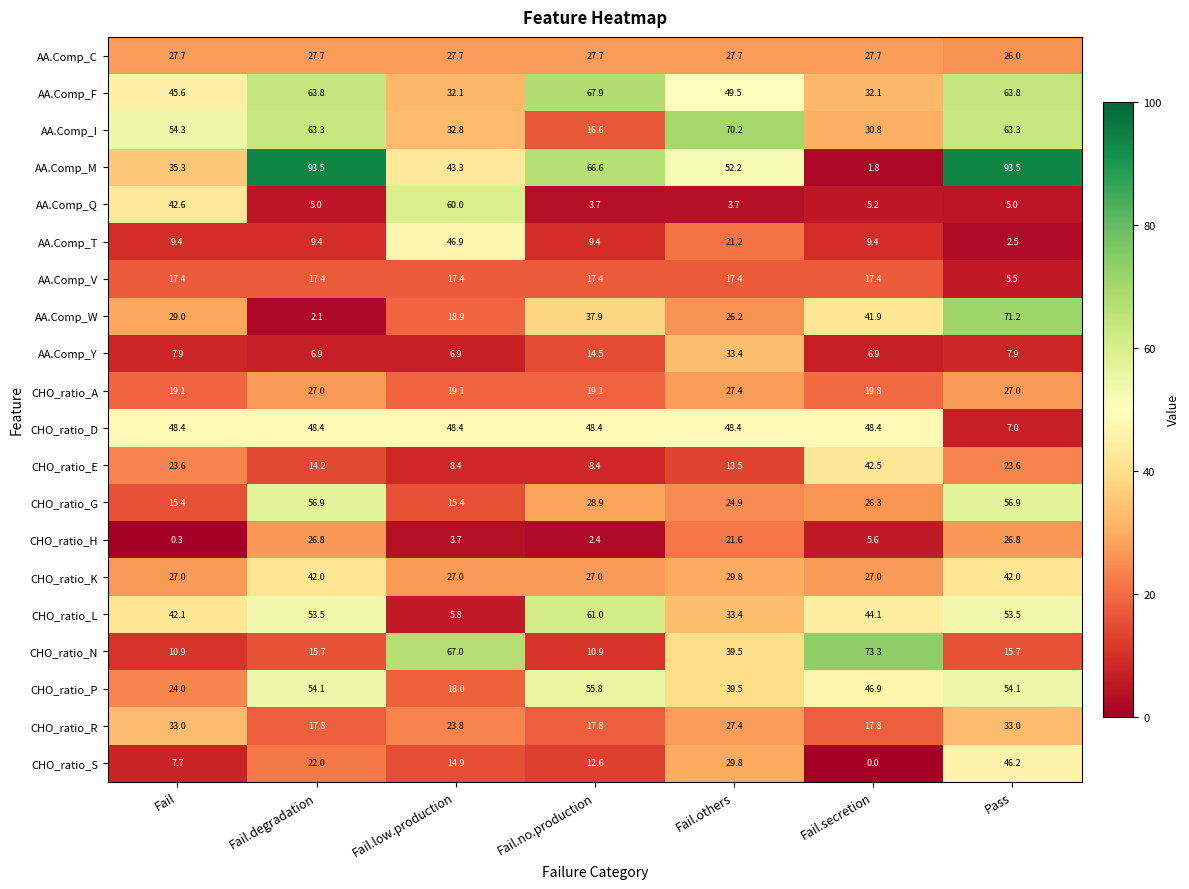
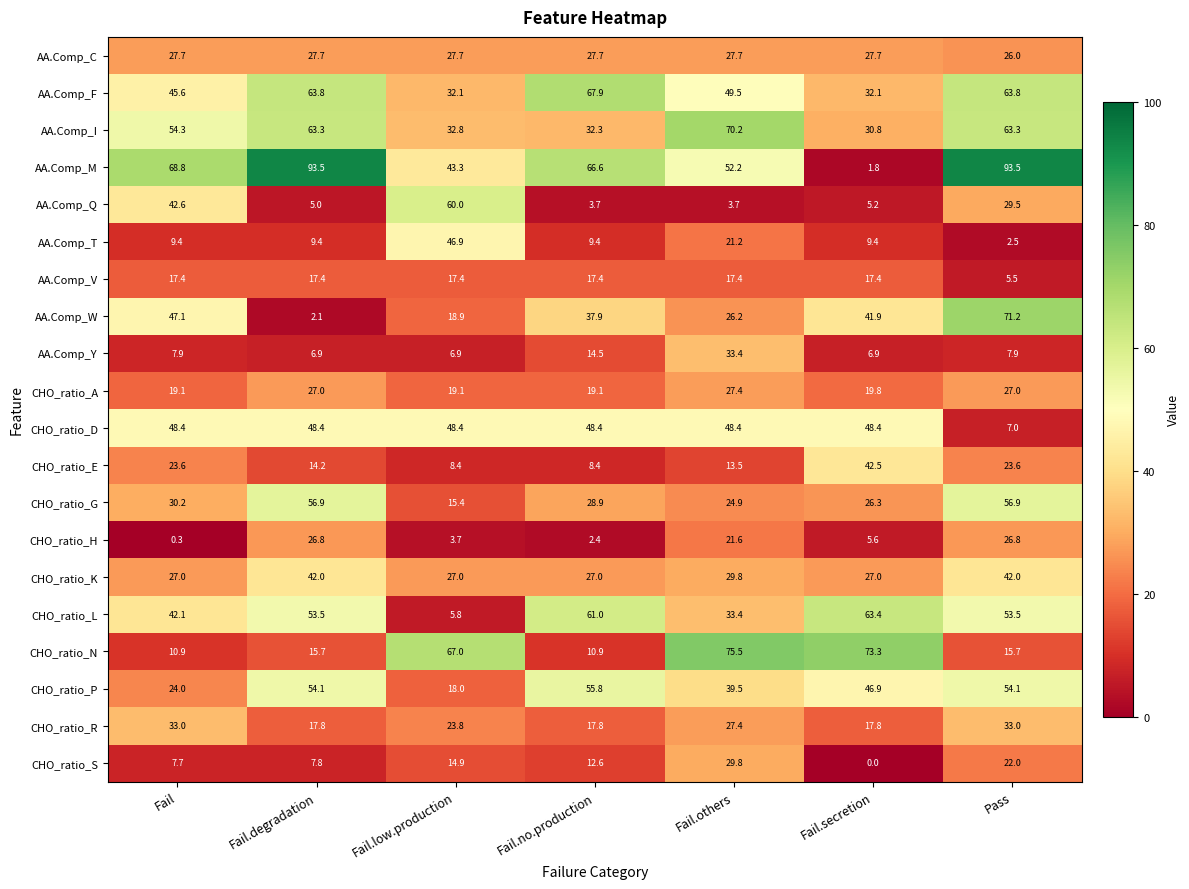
AA.Comp_I, Fail.no.production: 16.6 -> 32.3
AA.Comp_M, Fail: 35.3 -> 68.8
AA.Comp_Q, Pass: 5.0 -> 29.5
AA.Comp_W, Fail: 29.0 -> 47.1
CHO_ratio_G, Fail: 15.4 -> 30.2
CHO_ratio_L, Fail.secretion: 44.1 -> 63.4
CHO_ratio_N, Fail.others: 39.5 -> 75.5
CHO_ratio_S, Fail.degradation: 22.0 -> 7.8
CHO_ratio_S, Pass: 46.2 -> 22.0
